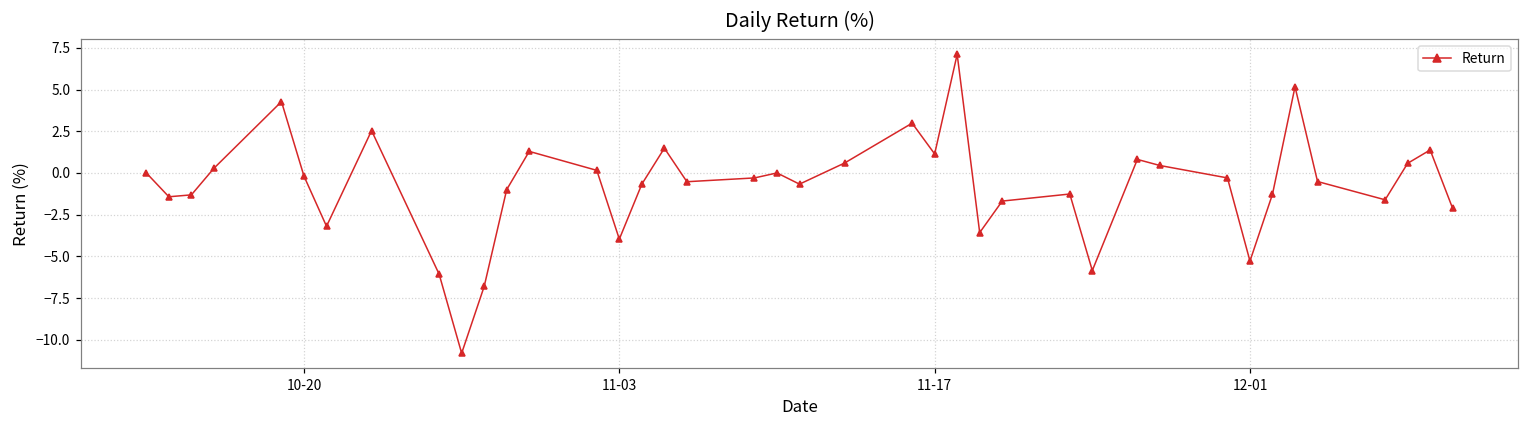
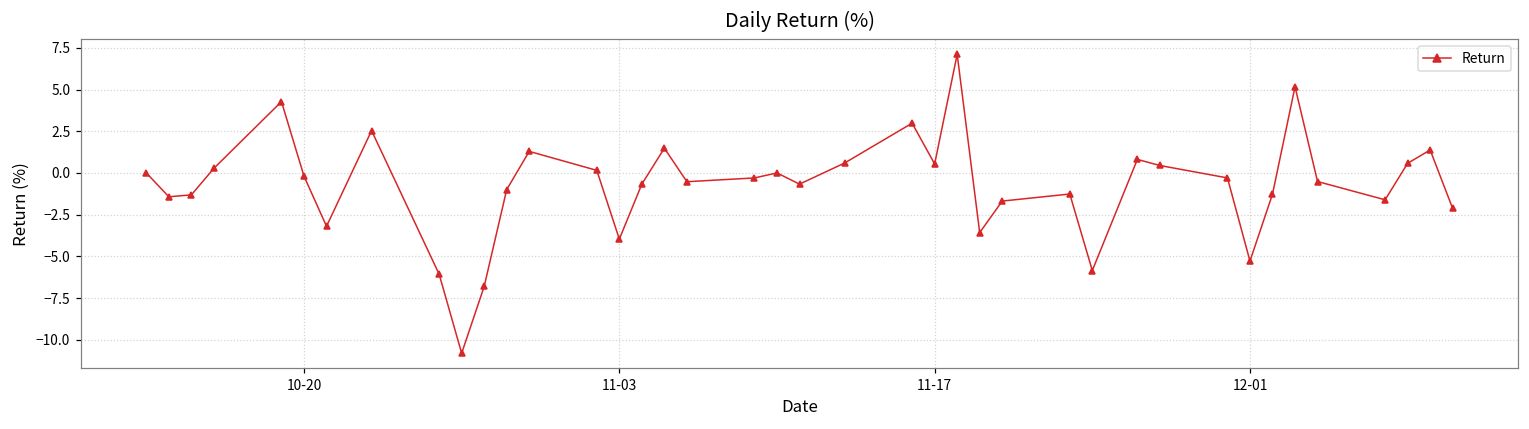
11-17: 1.1 -> 0.5
